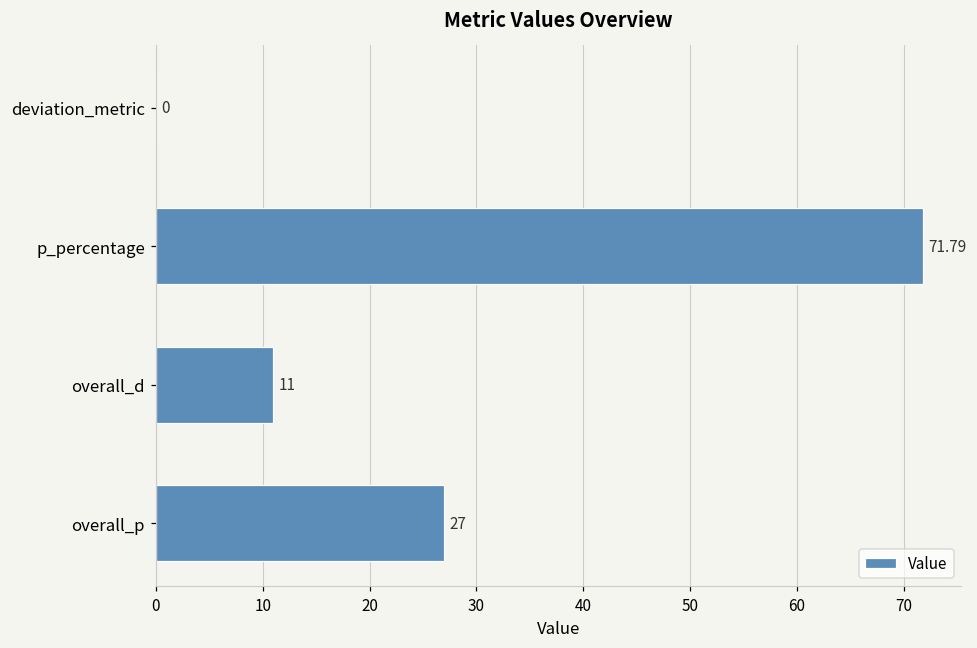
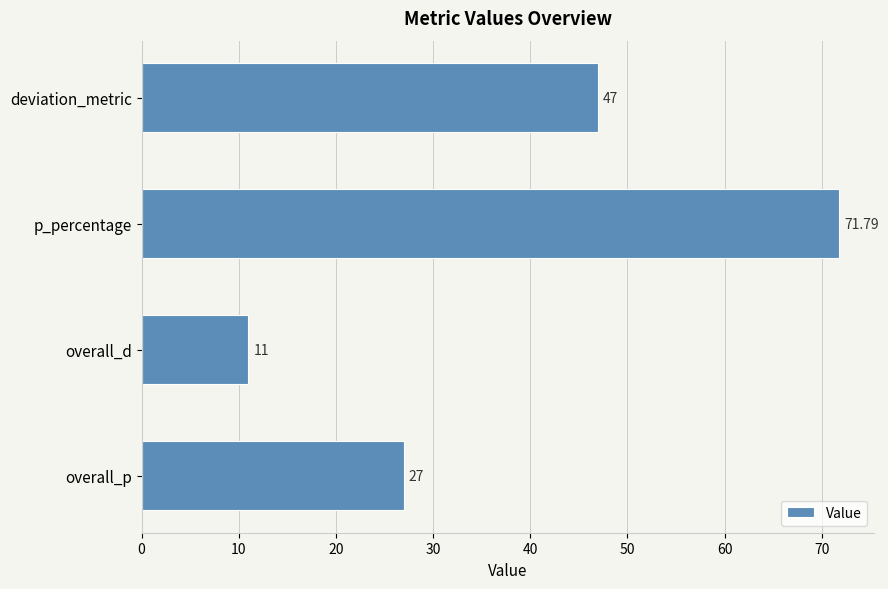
deviation_metric: 0 -> 47
